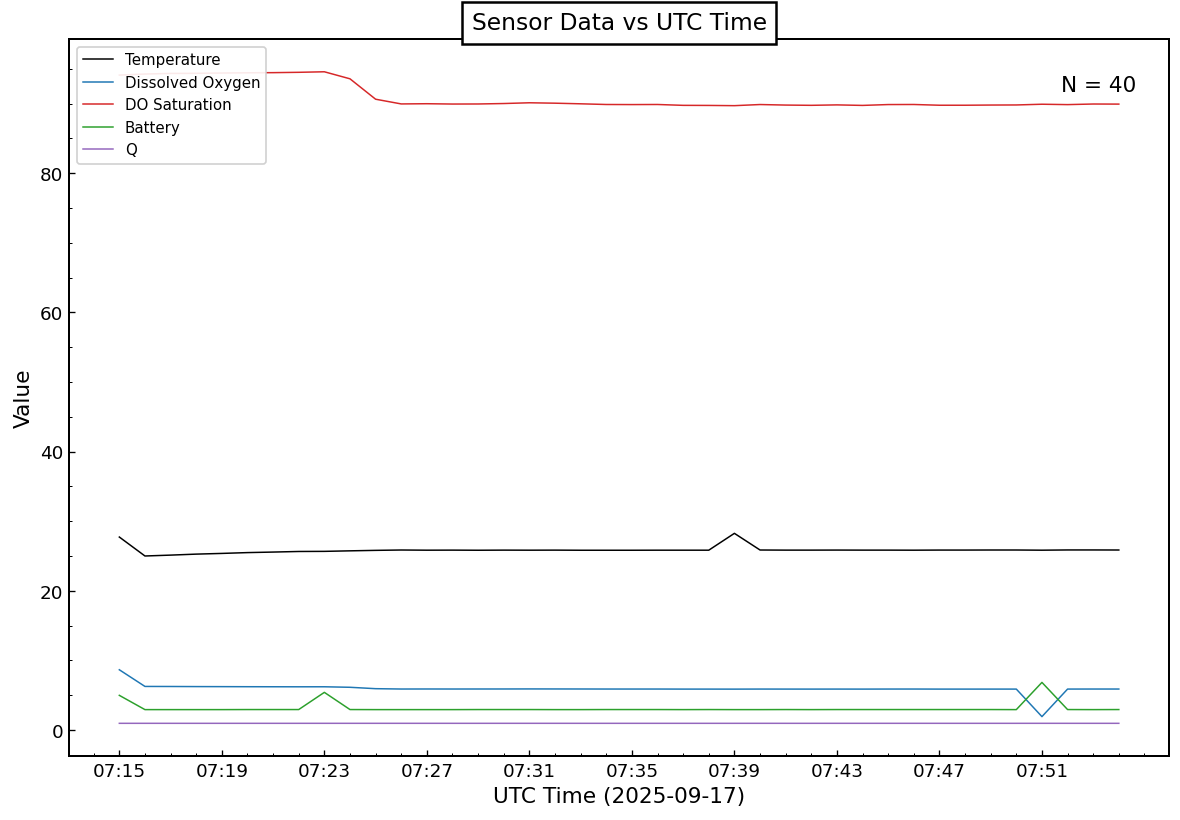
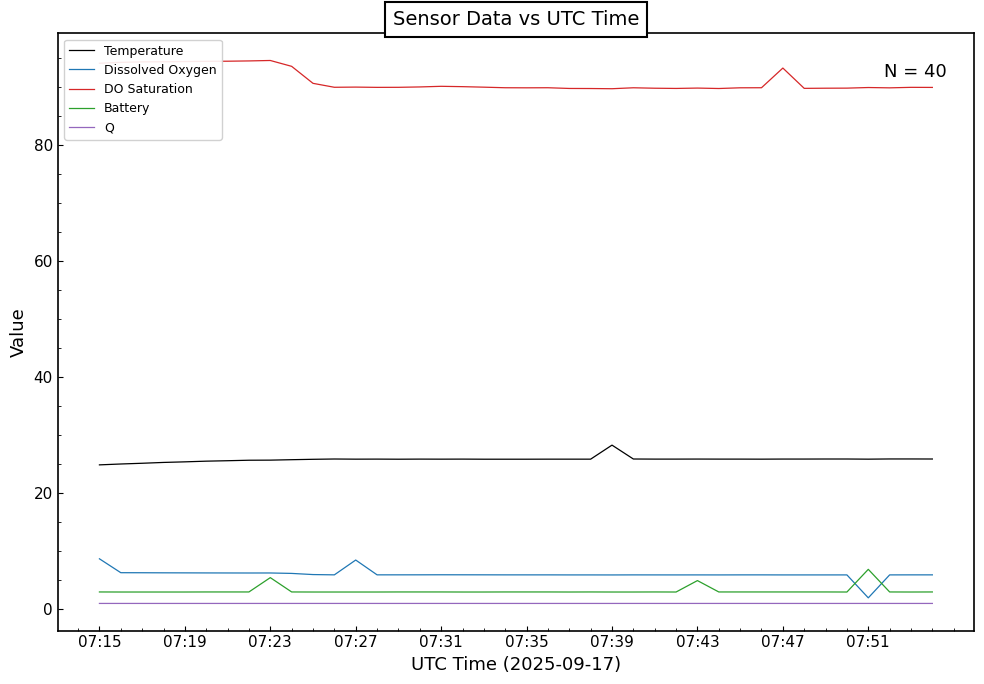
Temperature, 07:15: 28 -> 25
Battery, 07:15: 5 -> 3
Dissolved Oxygen, 07:27: 6 -> 8
Battery, 07:43: 3 -> 5
DO Saturation, 07:47: 90 -> 93
